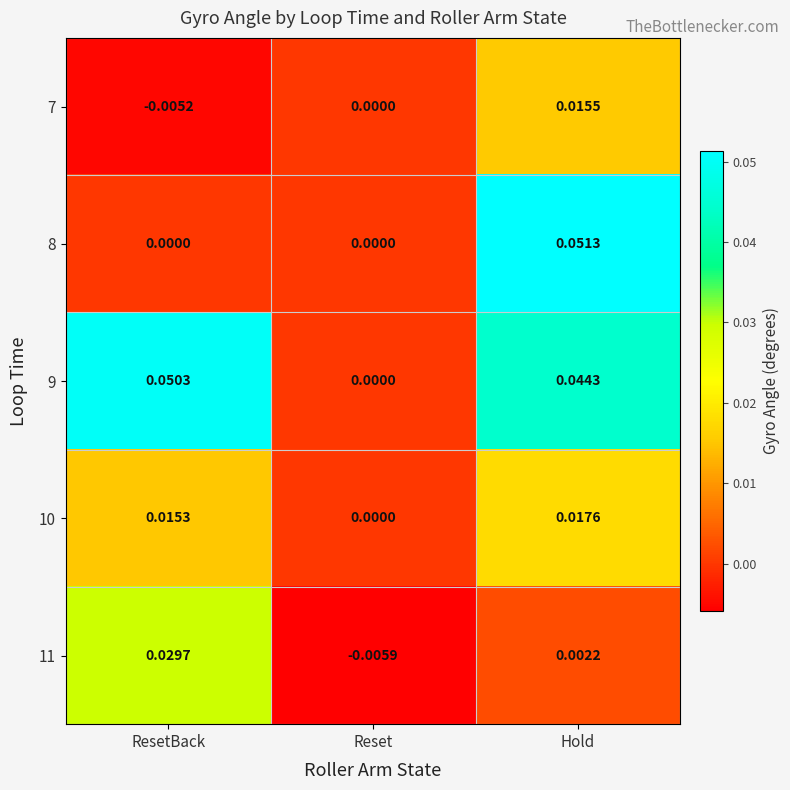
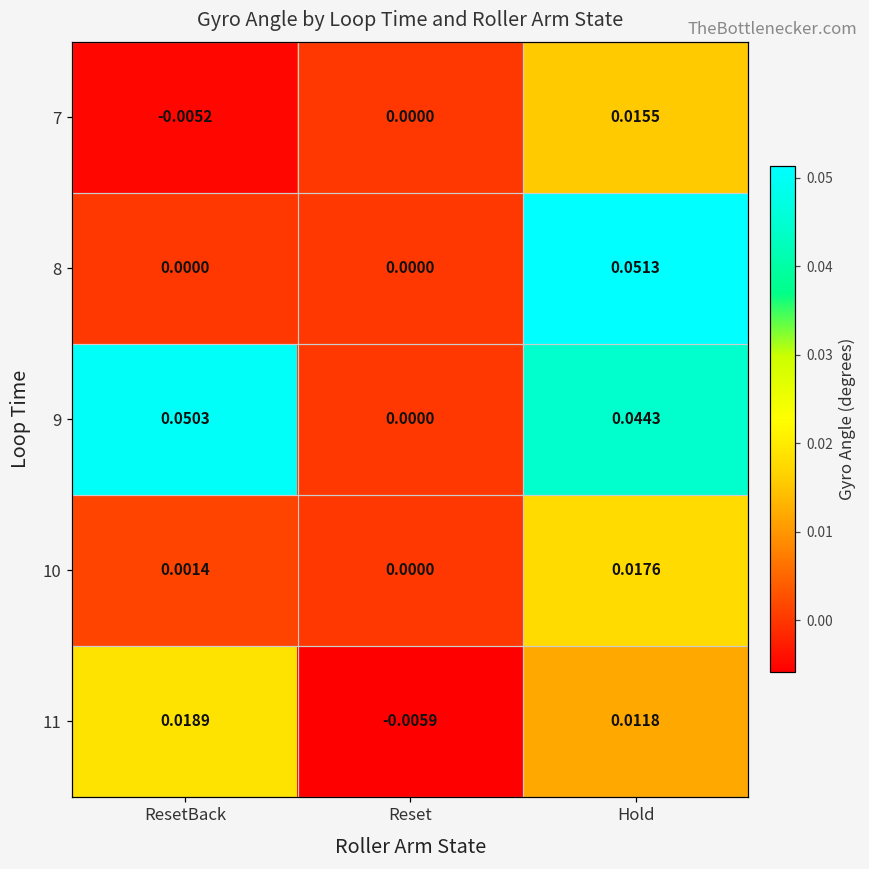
10, ResetBack: 0.0153 -> 0.0014
11, ResetBack: 0.0297 -> 0.0189
11, Hold: 0.0022 -> 0.0118
